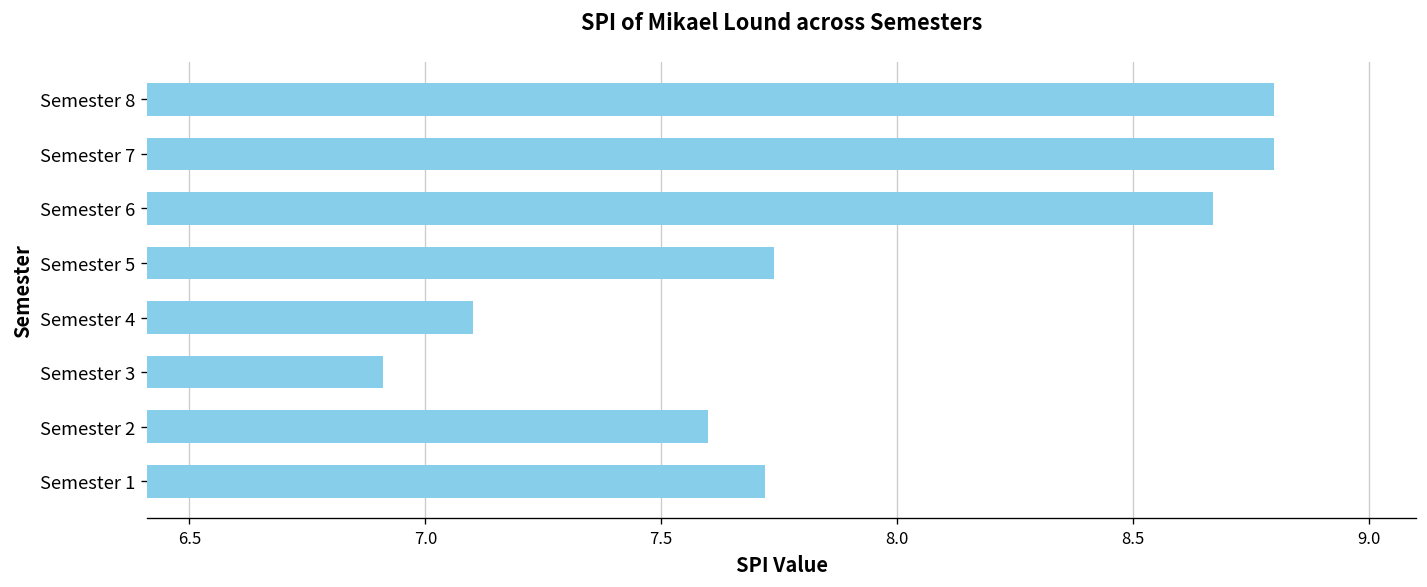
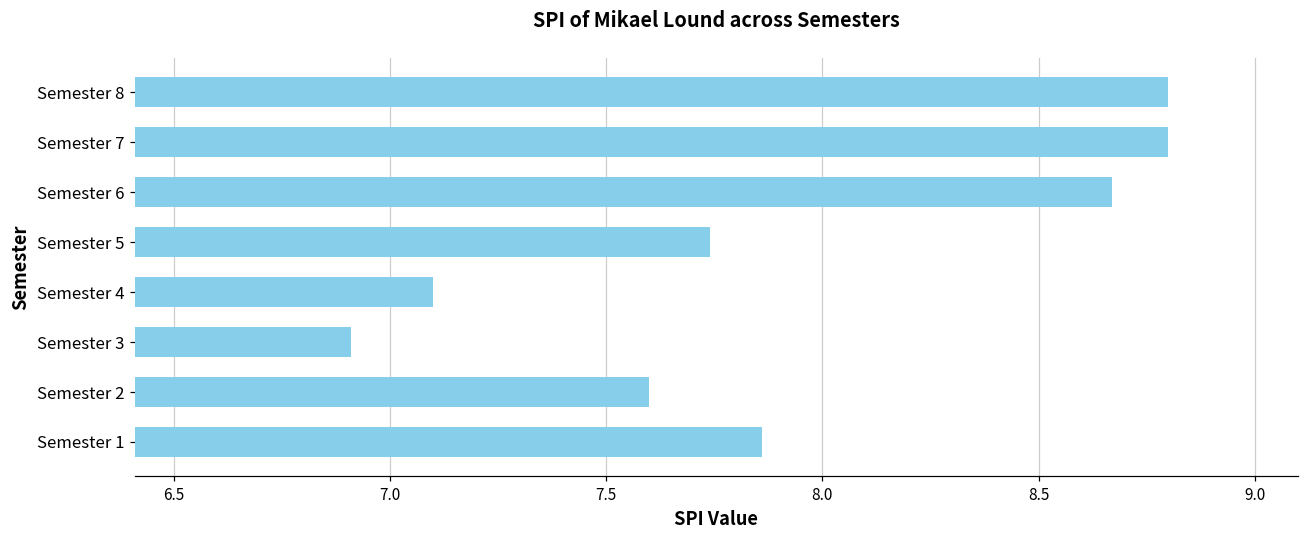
Semester 1: 7.72 -> 7.86
